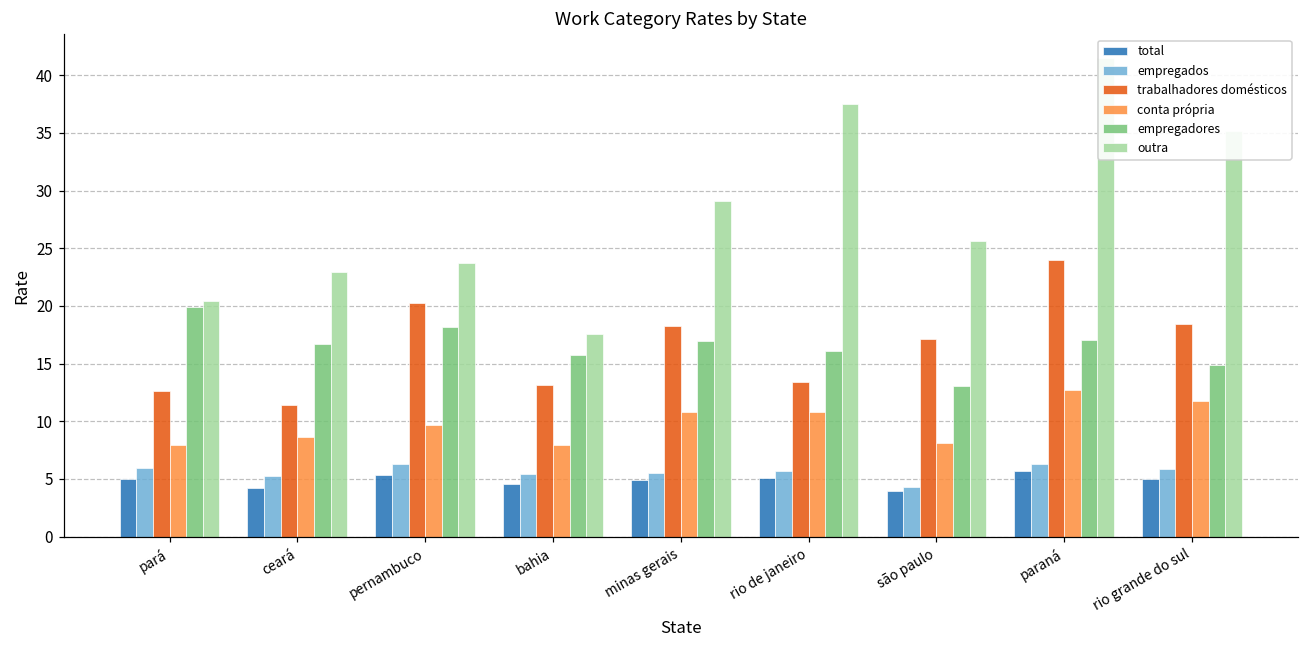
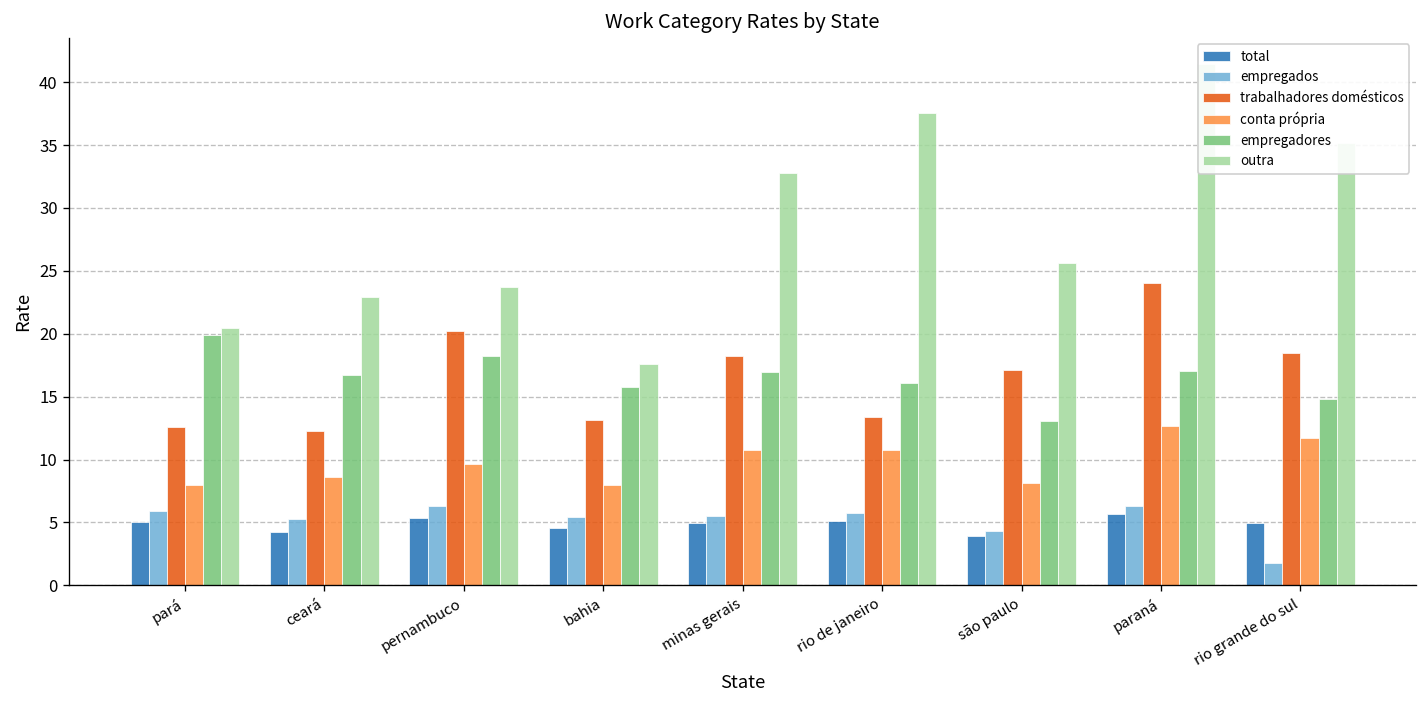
trabalhadores domésticos, ceará: 11.4 -> 12.3
outra, minas gerais: 29.1 -> 32.8
empregados, rio grande do sul: 5.8 -> 1.8
